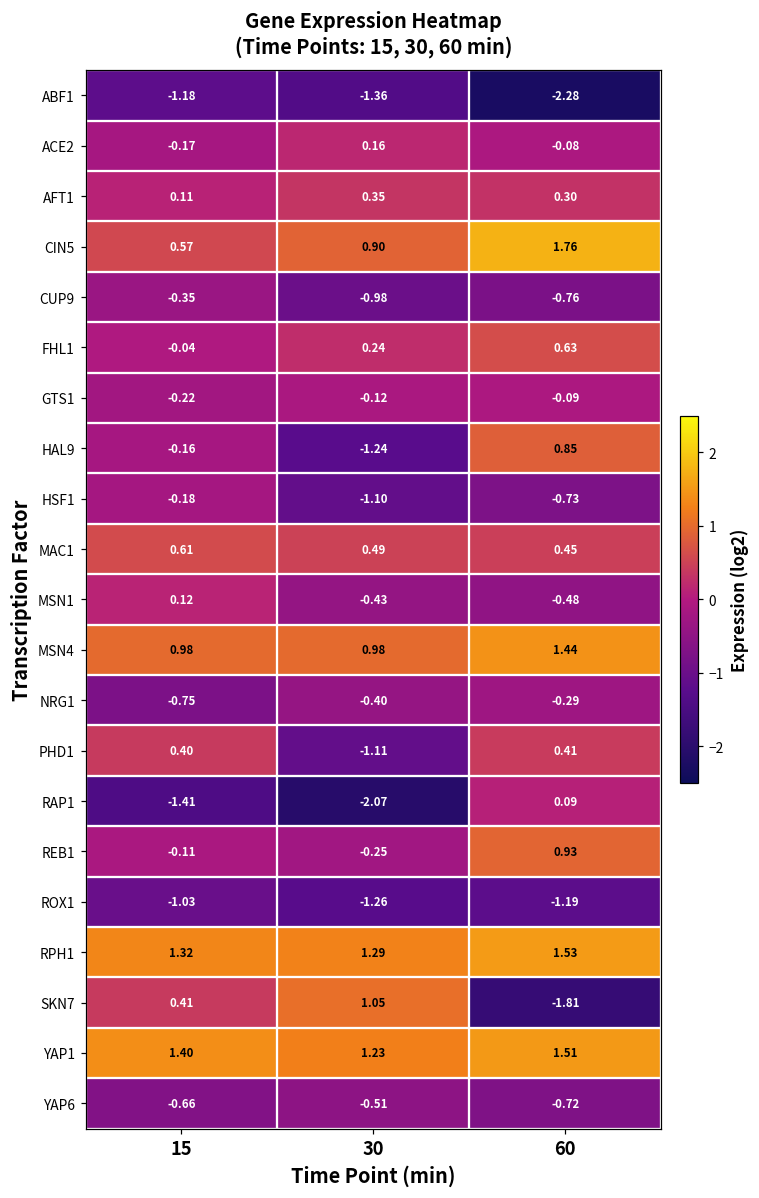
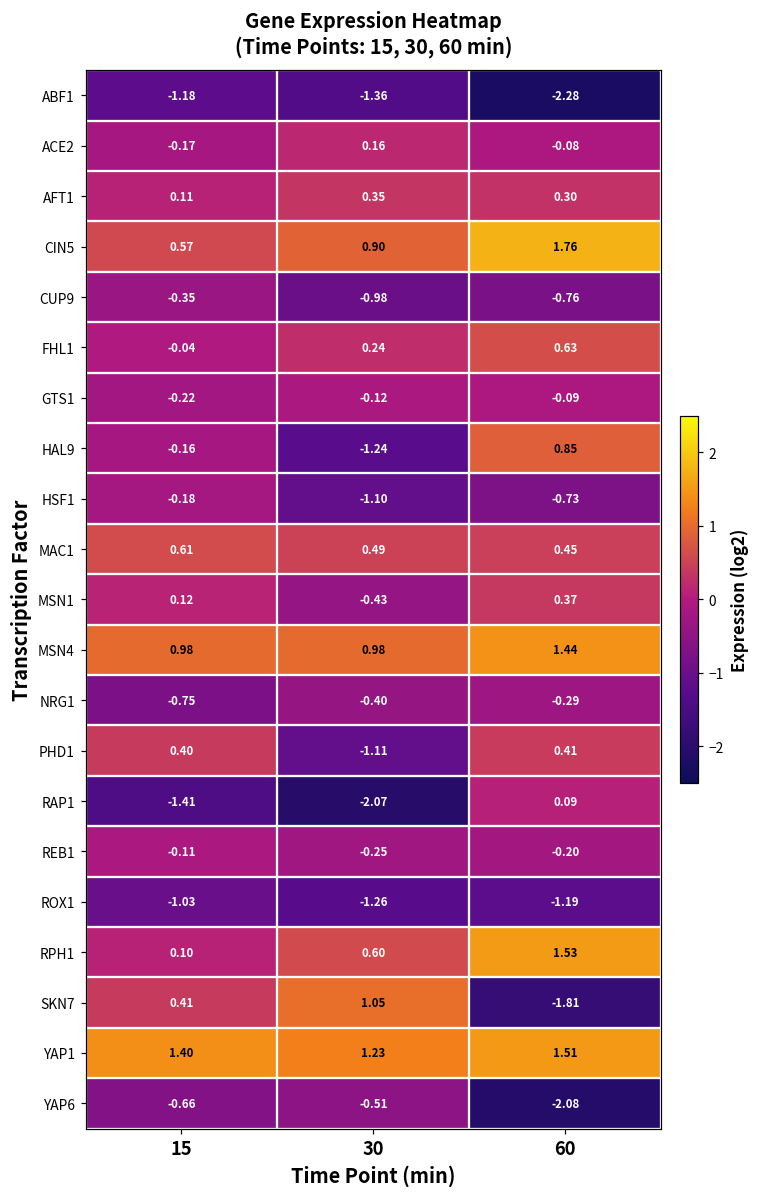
MSN1, 60: -0.48 -> 0.37
REB1, 60: 0.93 -> -0.20
RPH1, 15: 1.32 -> 0.10
RPH1, 30: 1.29 -> 0.60
YAP6, 60: -0.72 -> -2.08
